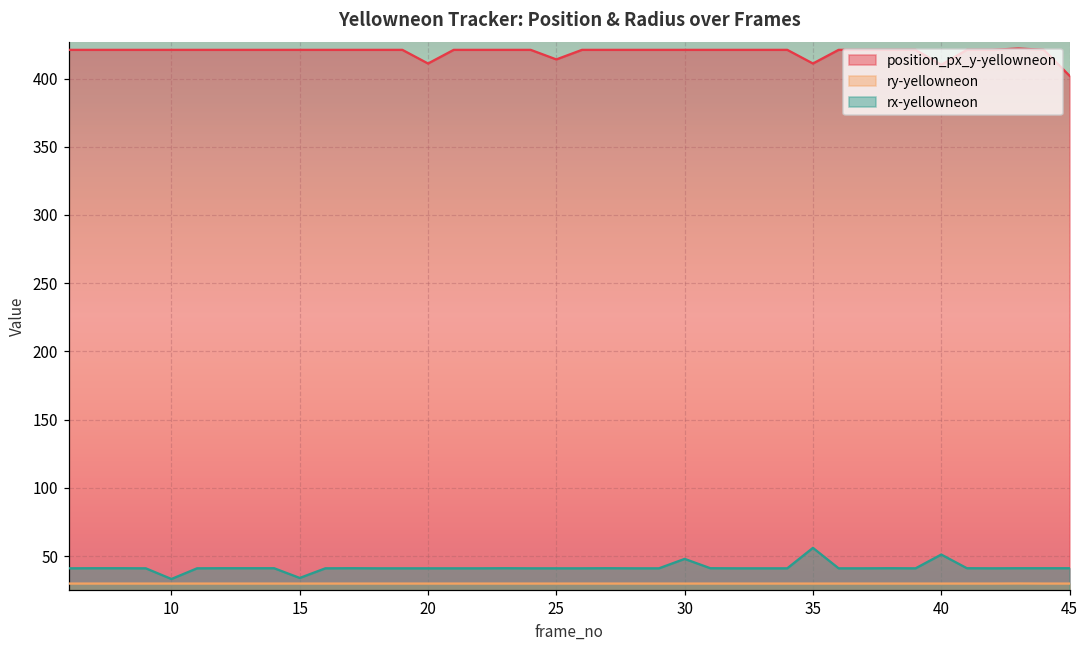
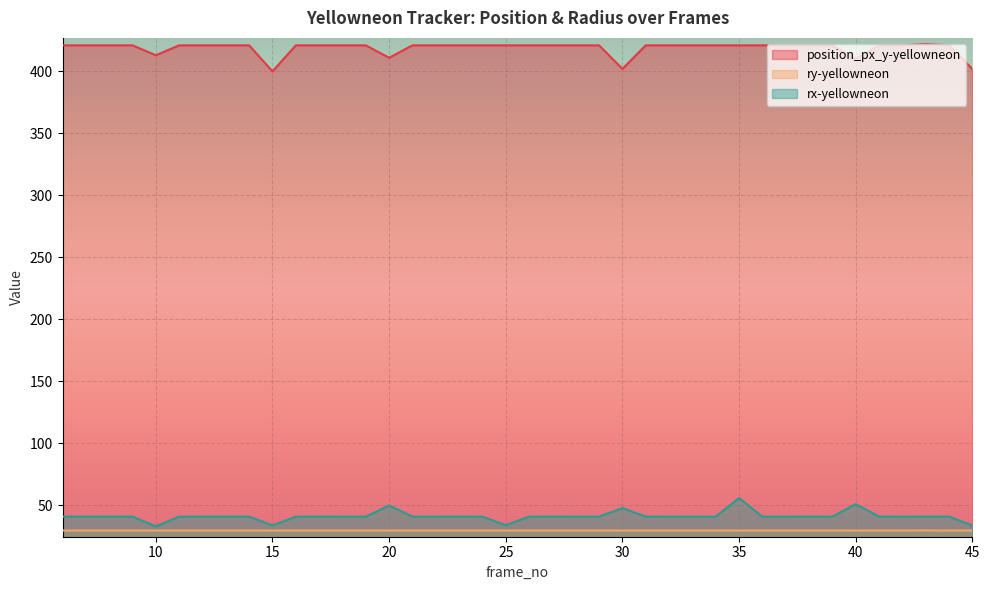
position_px_y-yellowneon, 10: 421 -> 413
position_px_y-yellowneon, 15: 421 -> 400
rx-yellowneon, 20: 41 -> 50
position_px_y-yellowneon, 25: 414 -> 421
rx-yellowneon, 25: 41 -> 34
position_px_y-yellowneon, 30: 421 -> 402
position_px_y-yellowneon, 35: 411 -> 421
rx-yellowneon, 45: 41 -> 34
